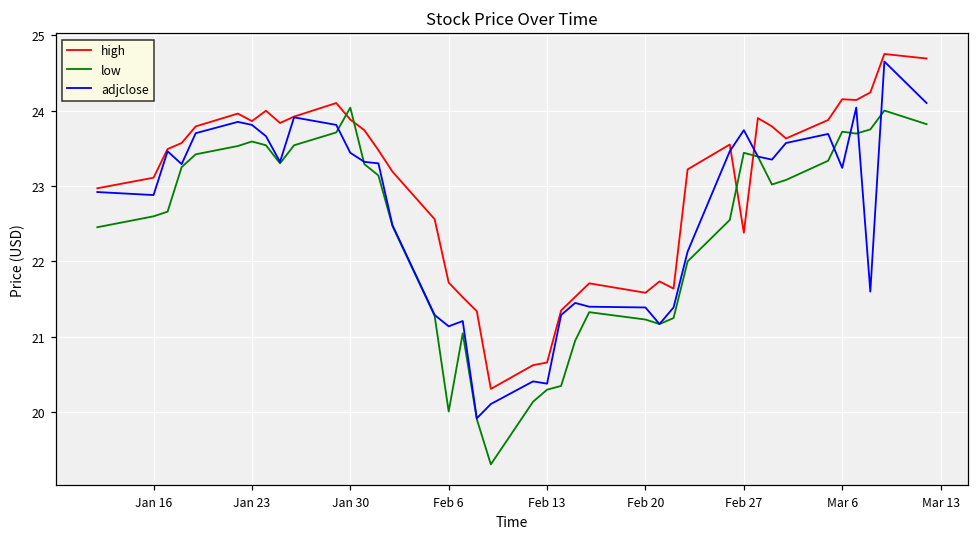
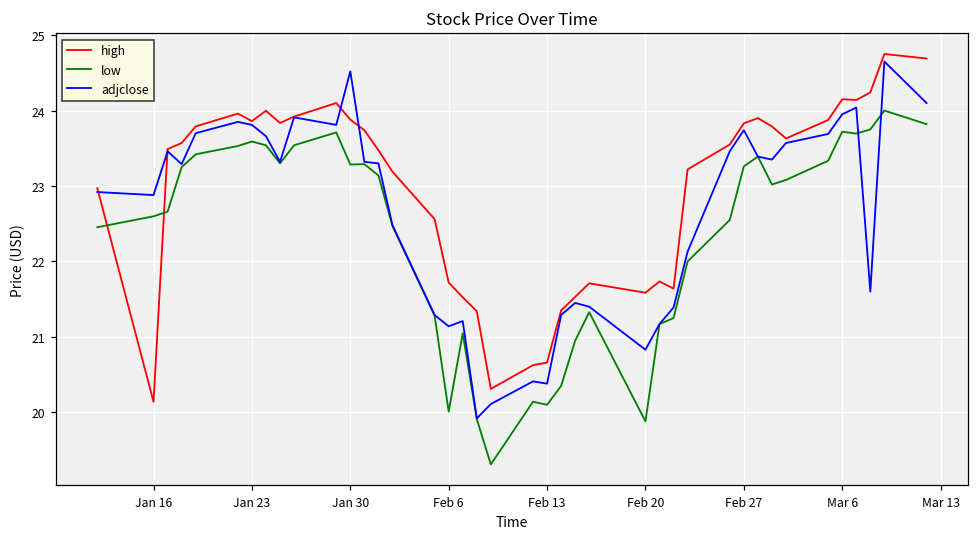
high, Jan 16: 23.1 -> 20.1
low, Jan 30: 24.0 -> 23.3
adjclose, Jan 30: 23.4 -> 24.5
low, Feb 13: 20.3 -> 20.1
low, Feb 20: 21.2 -> 19.9
adjclose, Feb 20: 21.4 -> 20.8
high, Feb 27: 22.4 -> 23.8
low, Feb 27: 23.4 -> 23.3
adjclose, Mar 6: 23.2 -> 24.0
